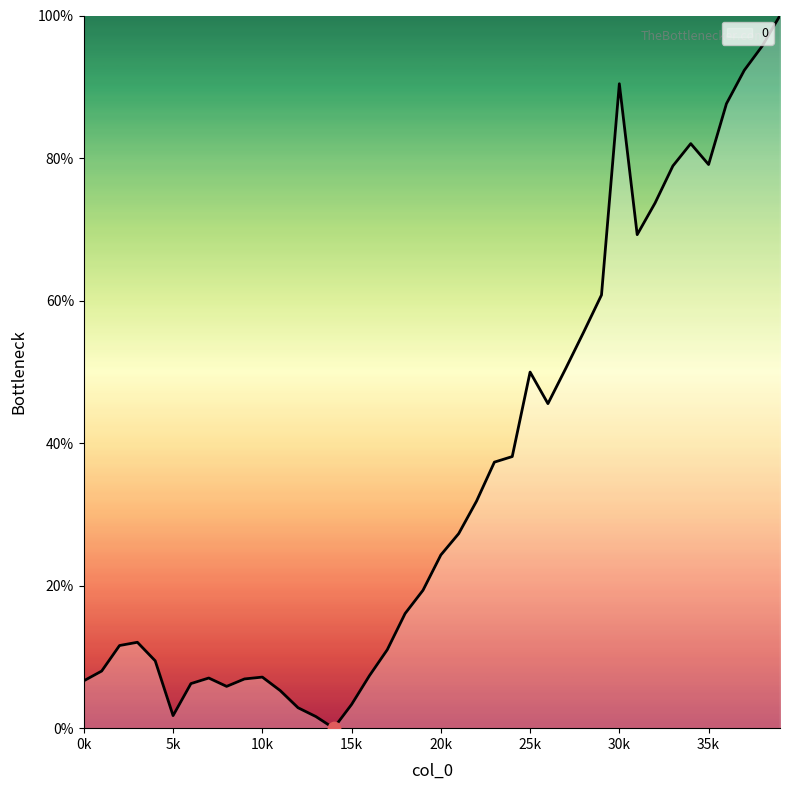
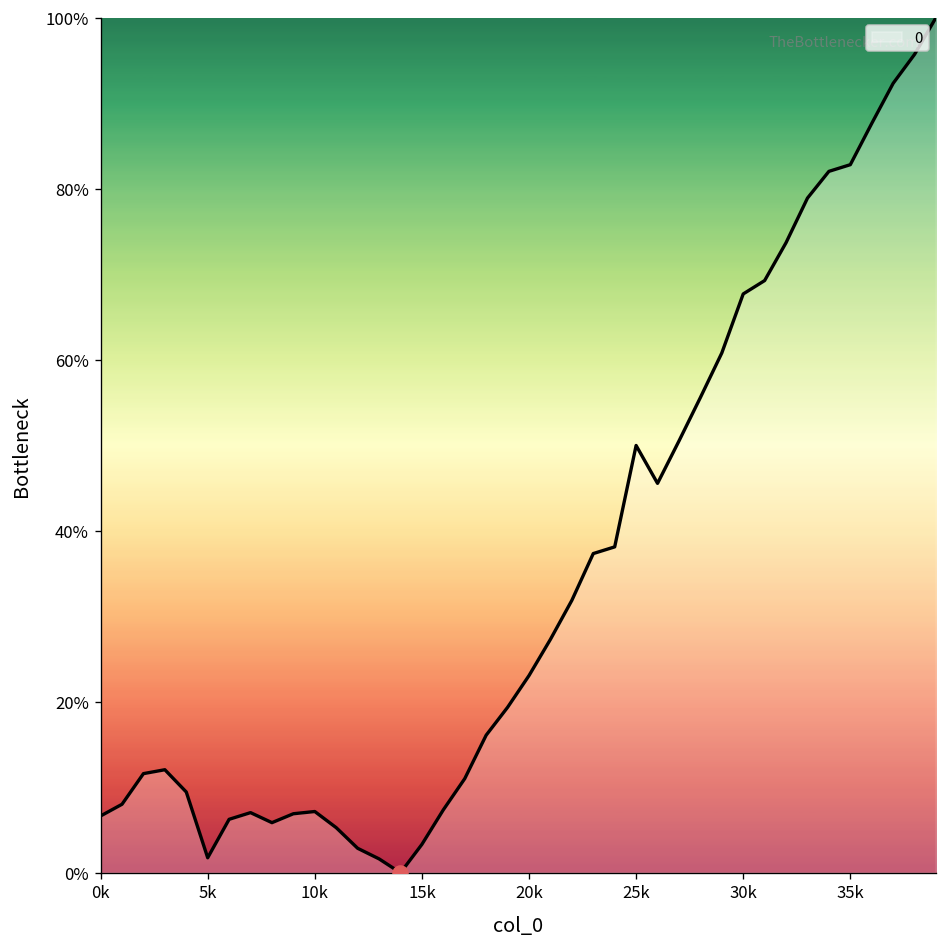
0, 20k: 24% -> 23%
0, 30k: 90% -> 68%
0, 35k: 79% -> 83%
